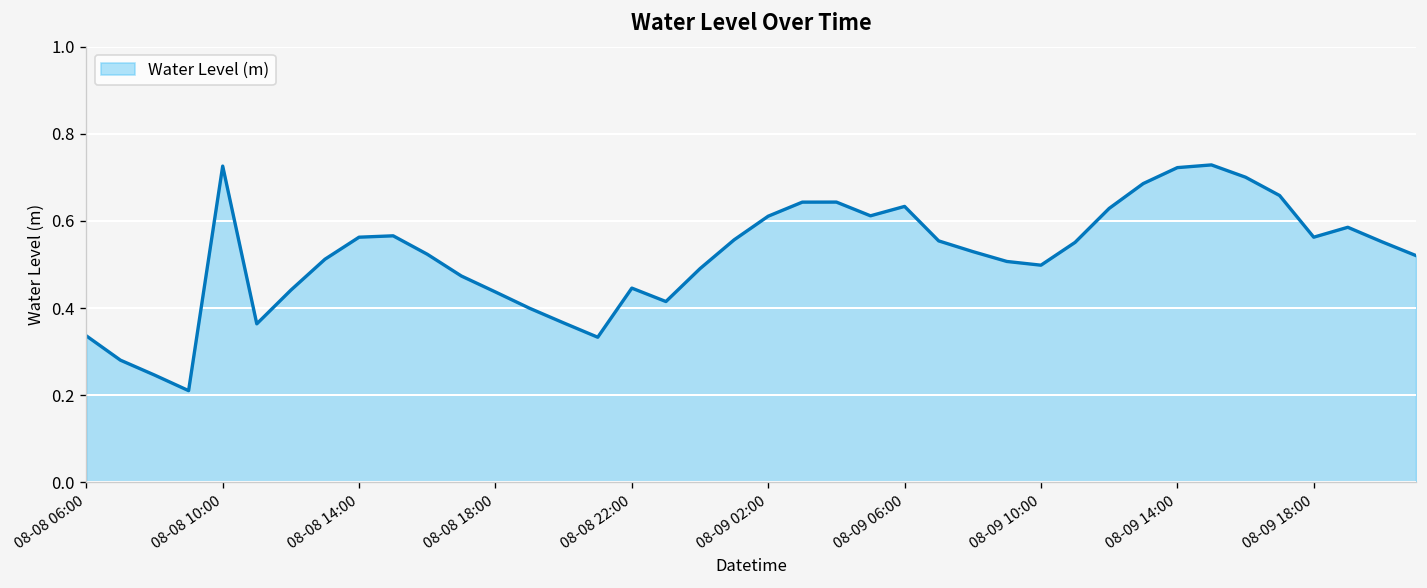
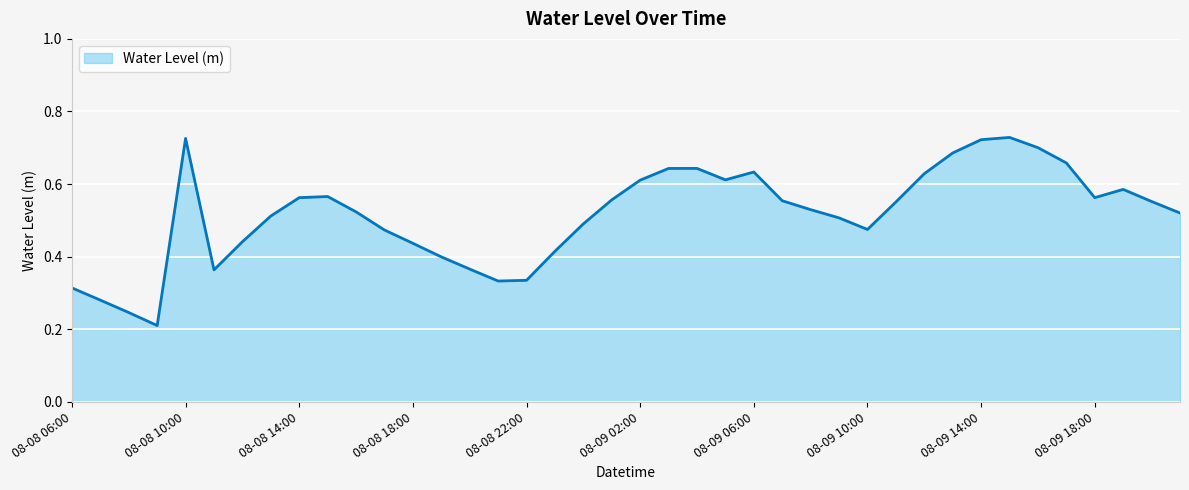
08-08 06:00: 0.34 -> 0.31
08-08 22:00: 0.45 -> 0.34
08-09 10:00: 0.50 -> 0.48
